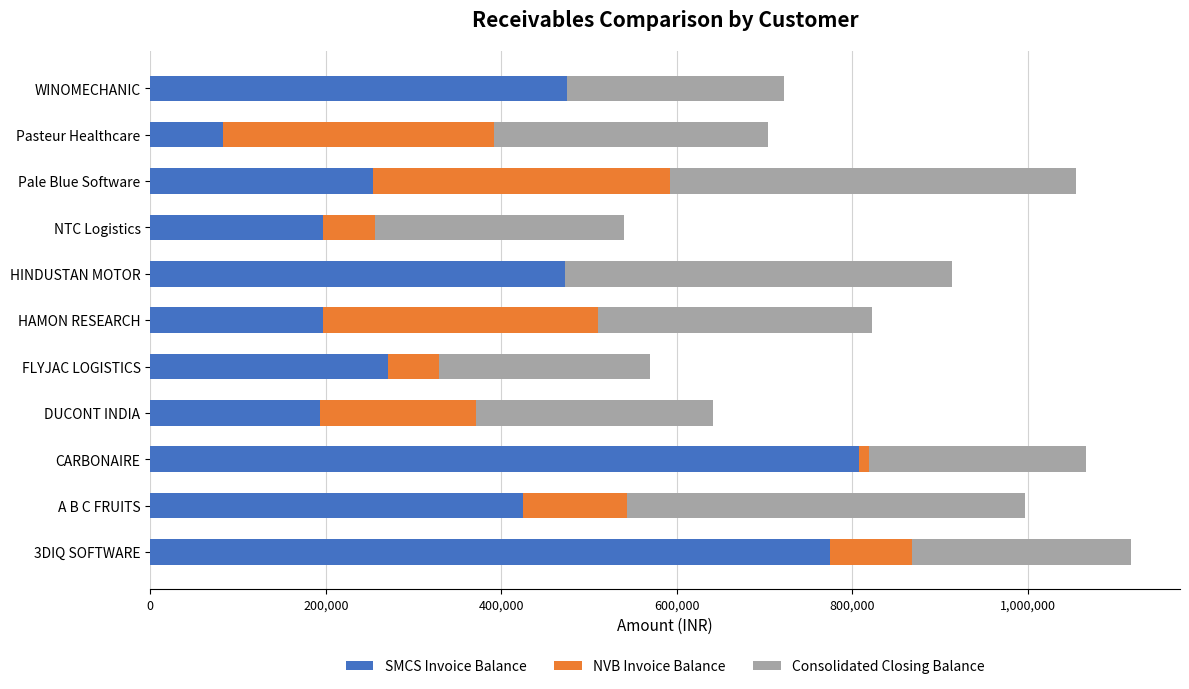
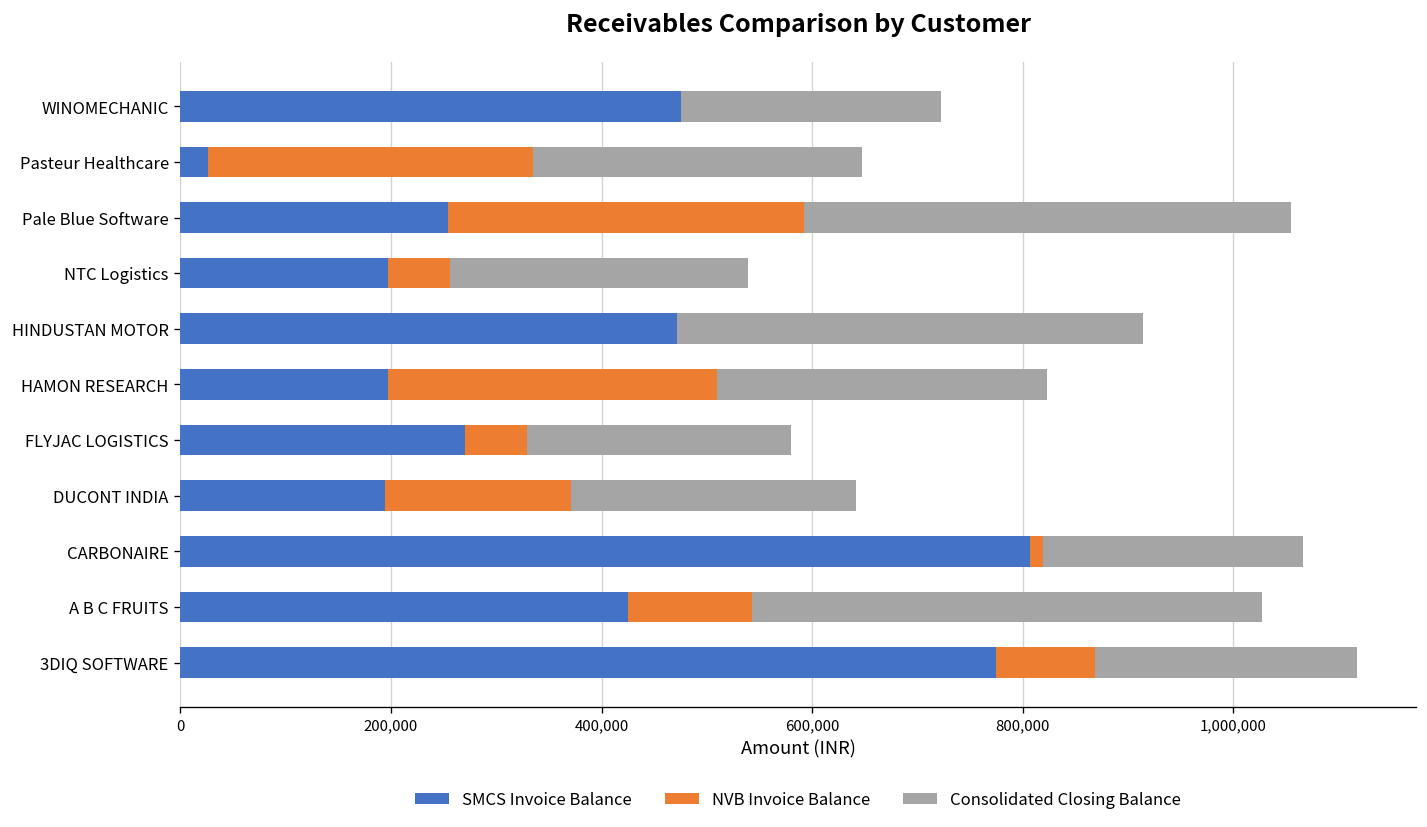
SMCS Invoice Balance, Pasteur Healthcare: 80,000 -> 30,000
Consolidated Closing Balance, FLYJAC LOGISTICS: 240,000 -> 250,000
Consolidated Closing Balance, A B C FRUITS: 450,000 -> 480,000
